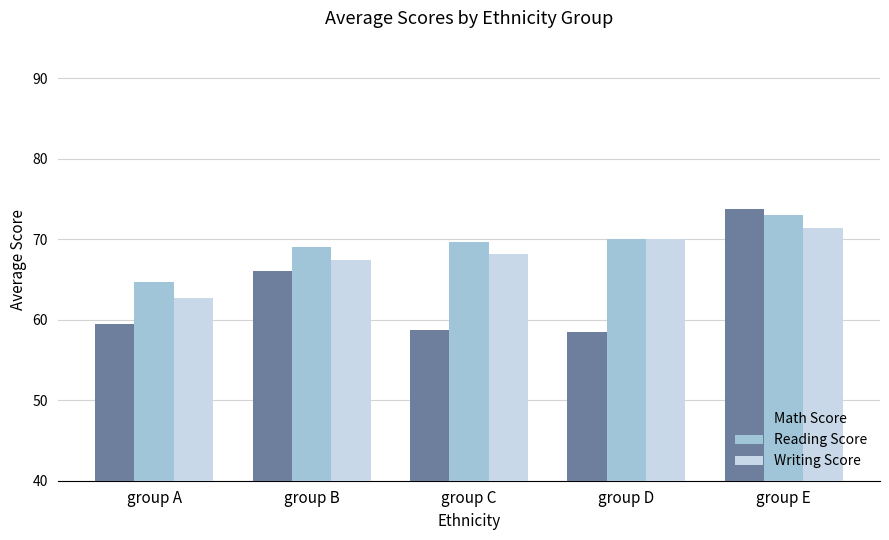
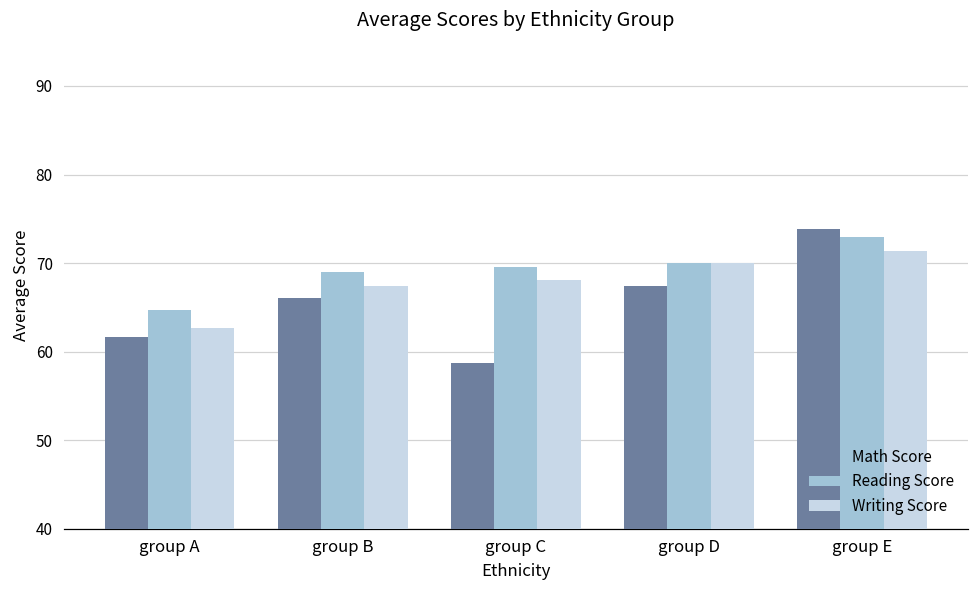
Math Score, group A: 60 -> 62
Math Score, group D: 59 -> 67
